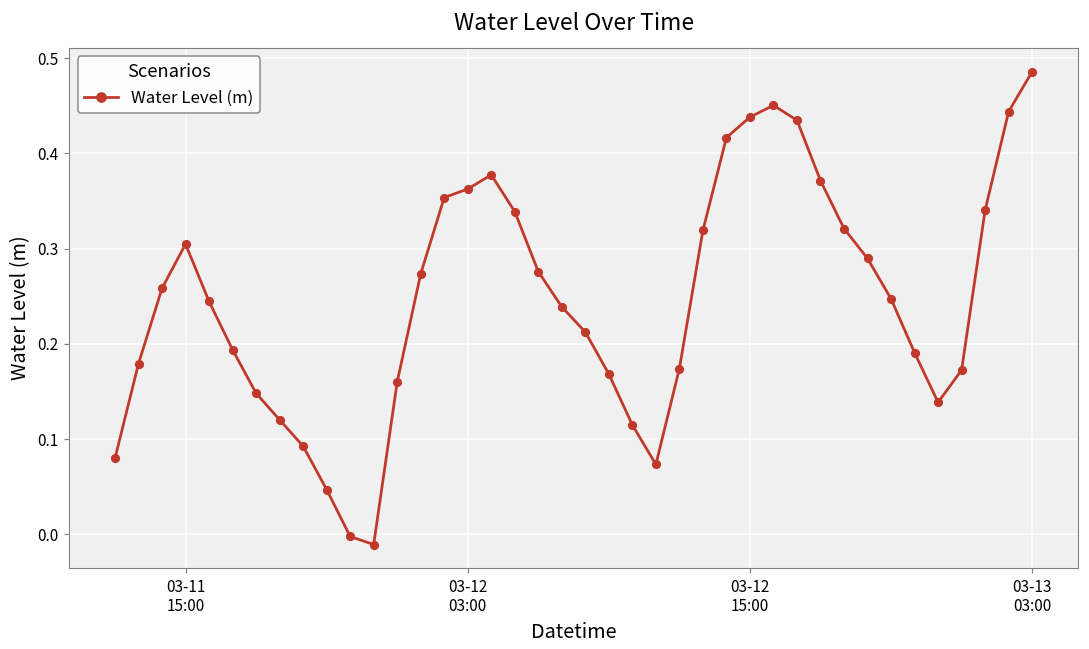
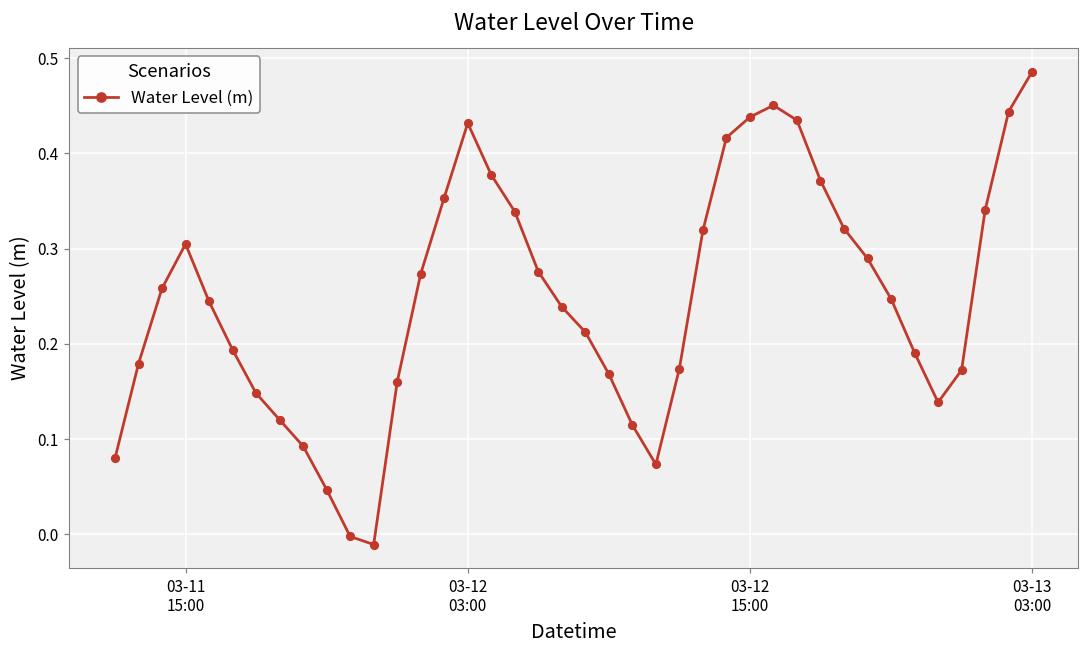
03-12 03:00: 0.36 -> 0.43
